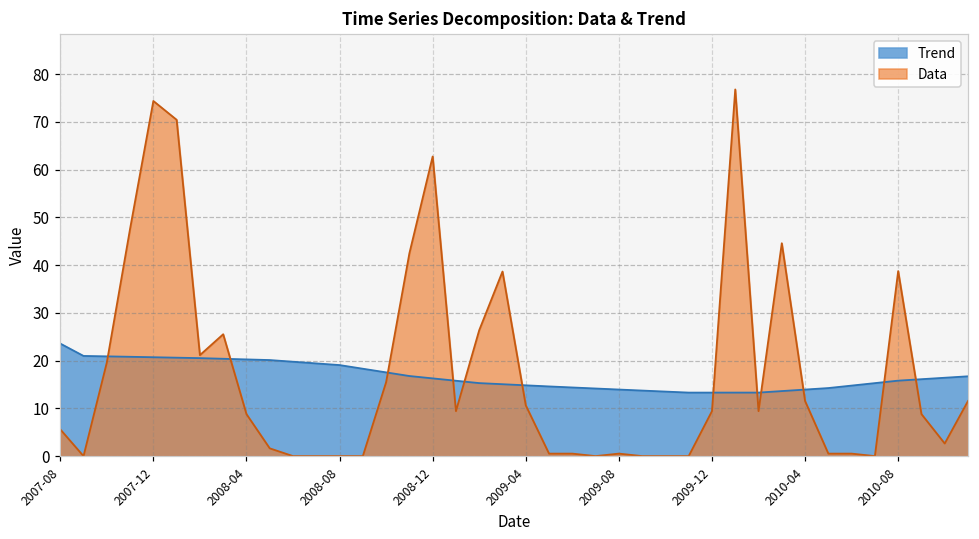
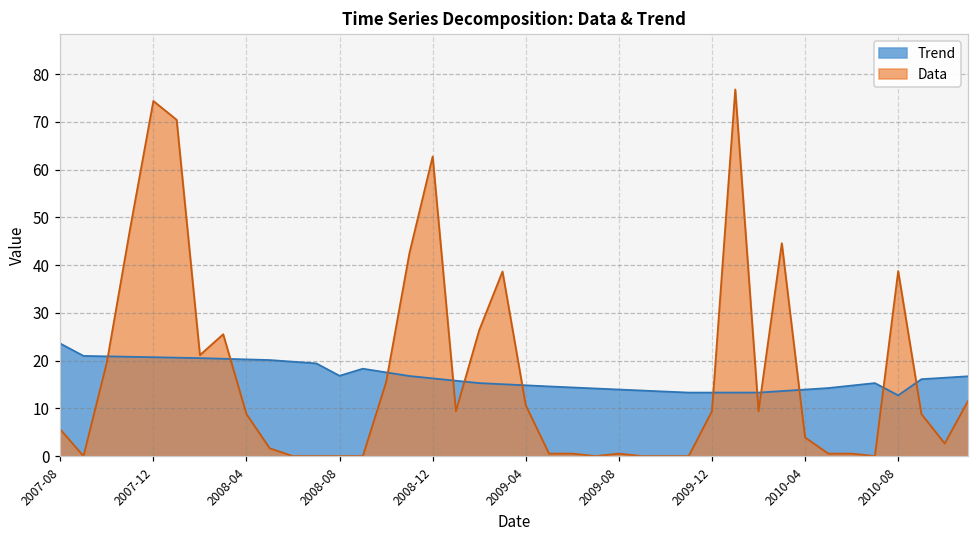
Trend, 2008-08: 19 -> 17
Data, 2010-04: 12 -> 4
Trend, 2010-08: 16 -> 13
